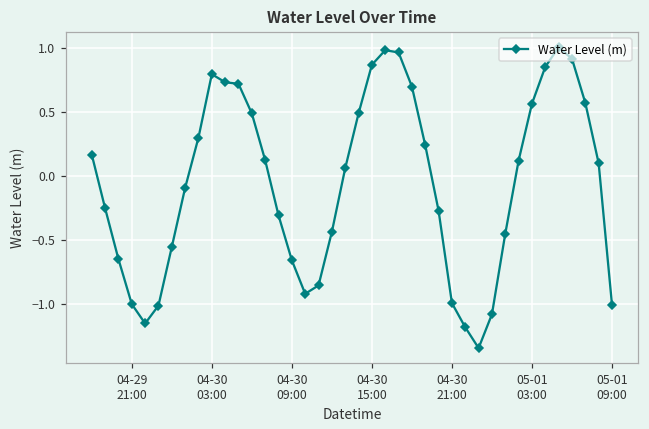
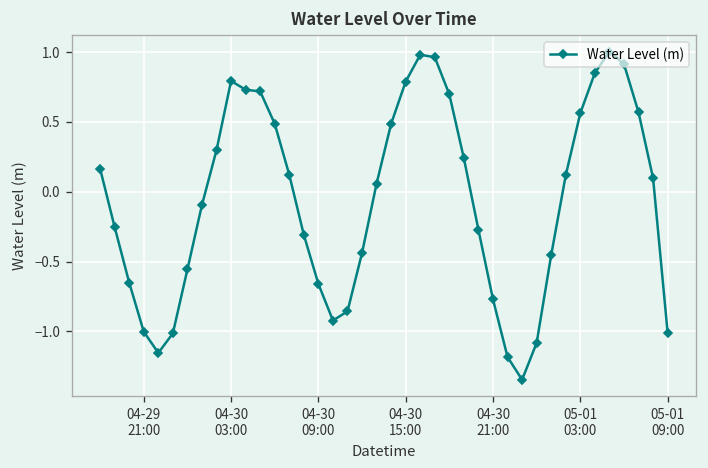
04-30 15:00: 0.87 -> 0.79
04-30 21:00: -0.99 -> -0.77
